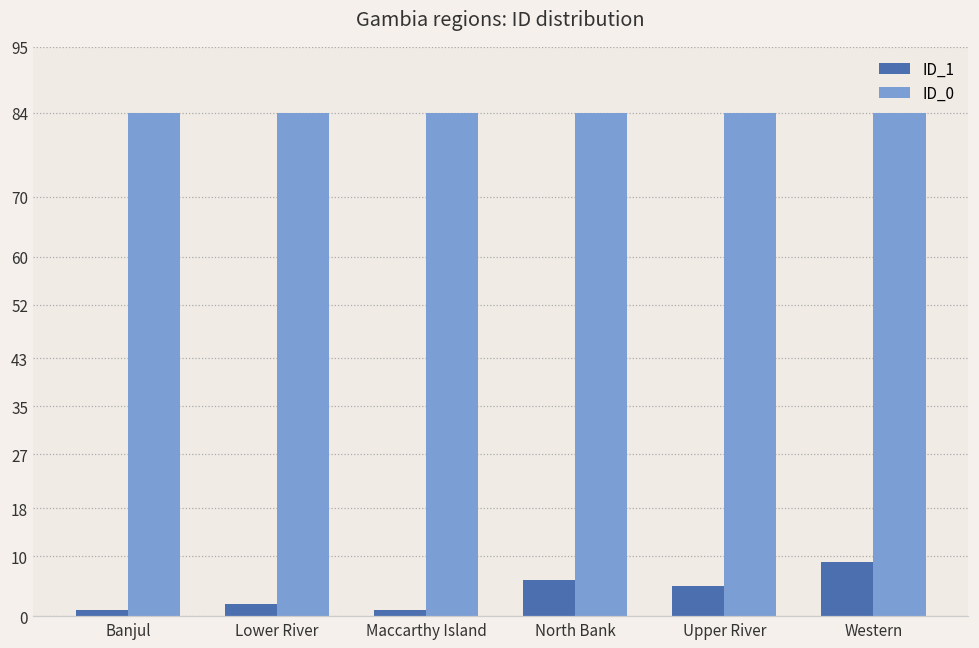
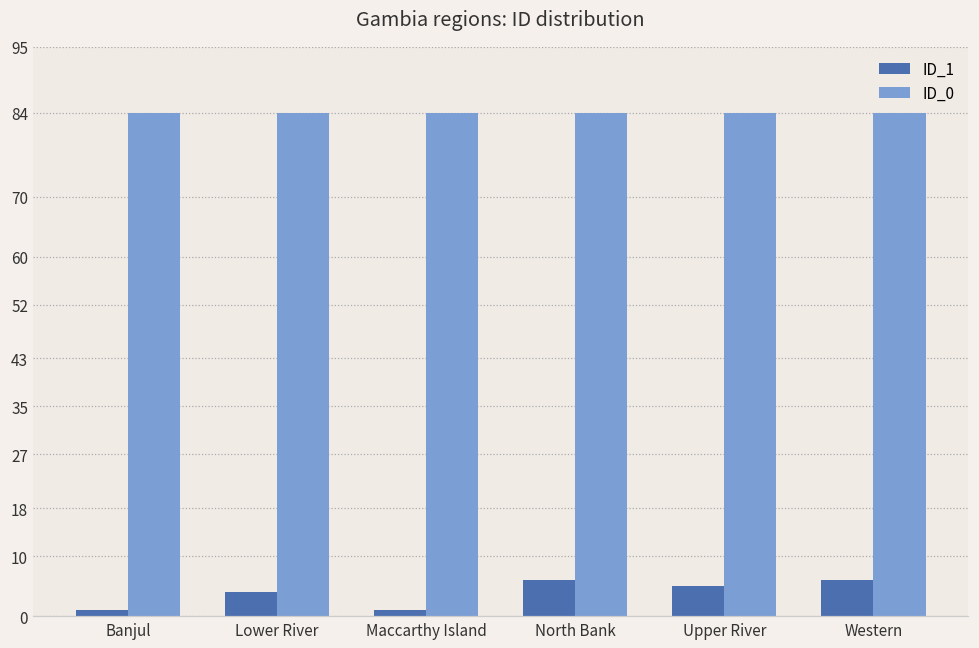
ID_1, Lower River: 2 -> 4
ID_1, Western: 9 -> 6
